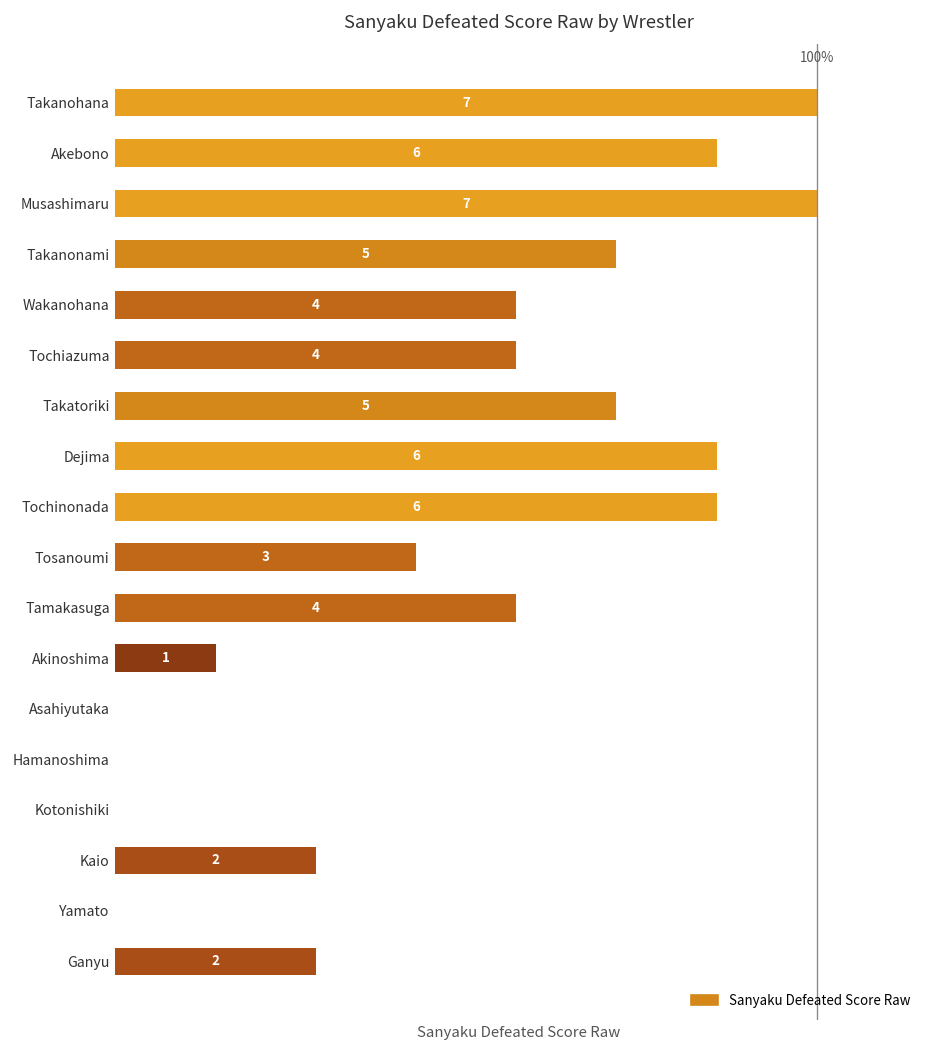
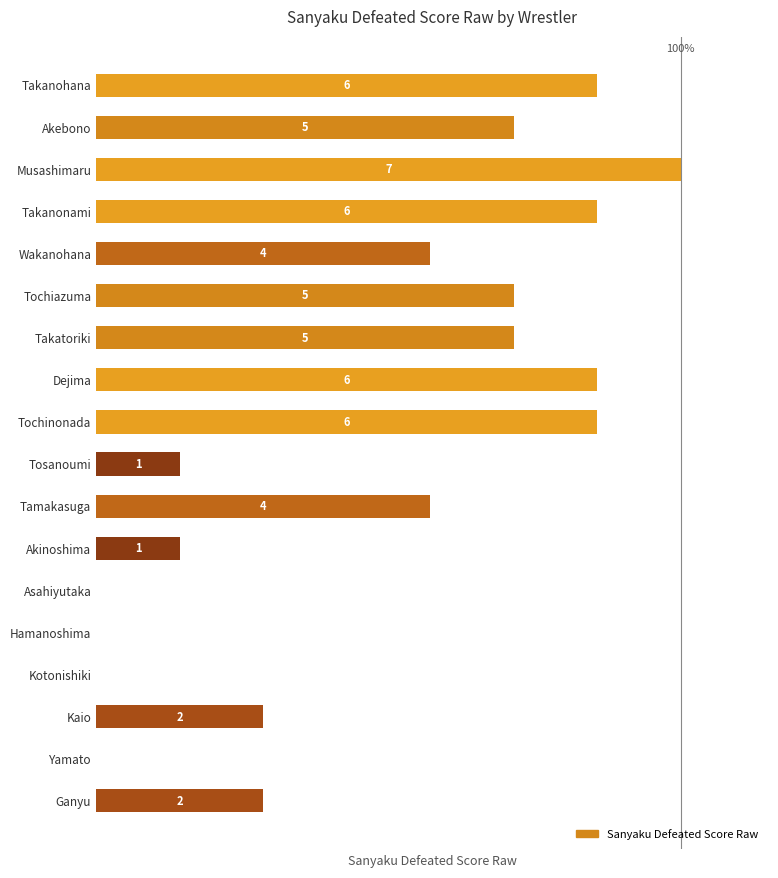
Takanohana: 7 -> 6
Akebono: 6 -> 5
Takanonami: 5 -> 6
Tochiazuma: 4 -> 5
Tosanoumi: 3 -> 1
